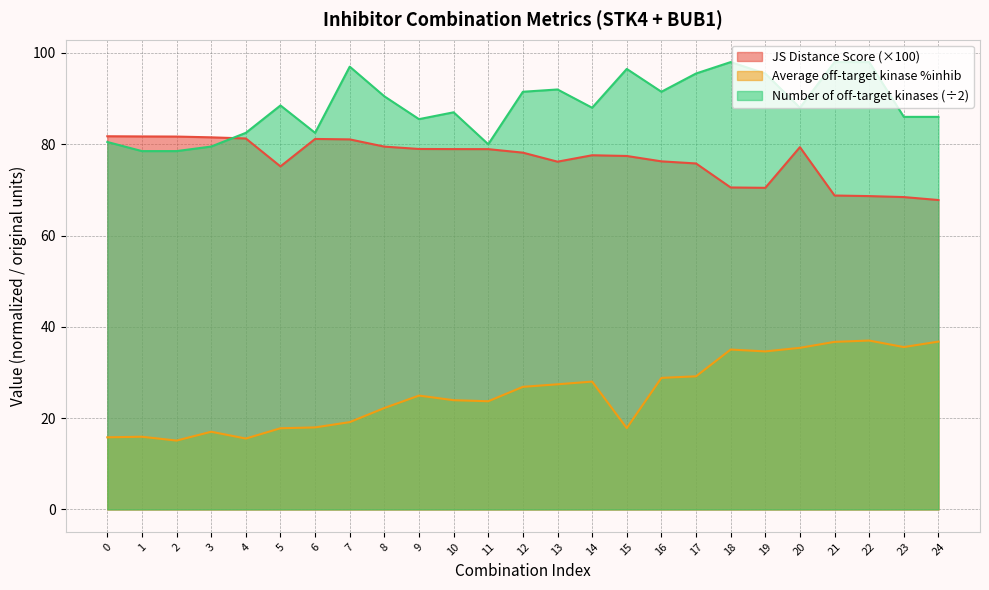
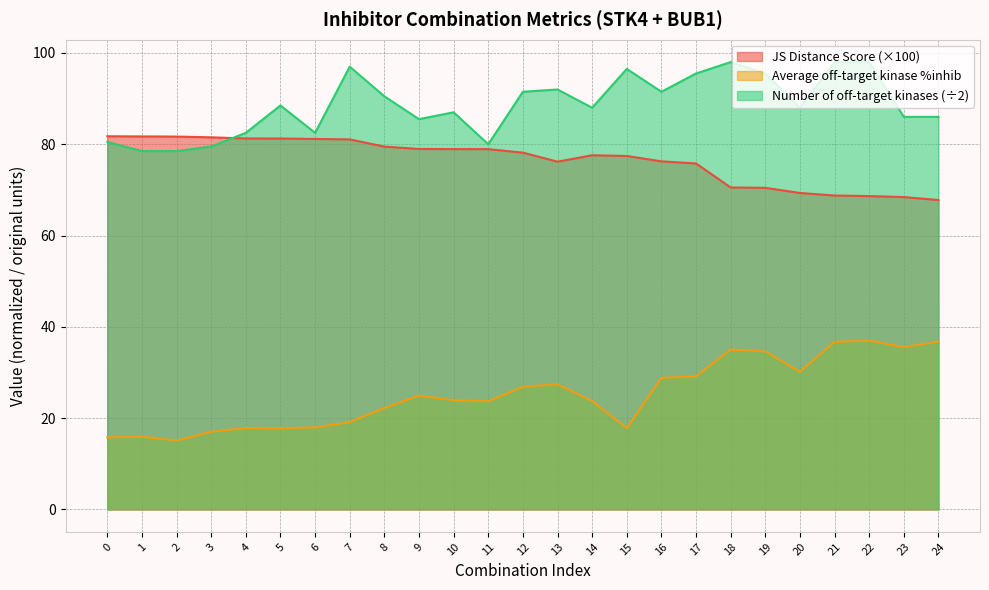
Average off-target kinase %inhib, 4: 16 -> 18
JS Distance Score (×100), 5: 75 -> 81
Average off-target kinase %inhib, 14: 28 -> 24
JS Distance Score (×100), 20: 79 -> 69
Average off-target kinase %inhib, 20: 35 -> 30
